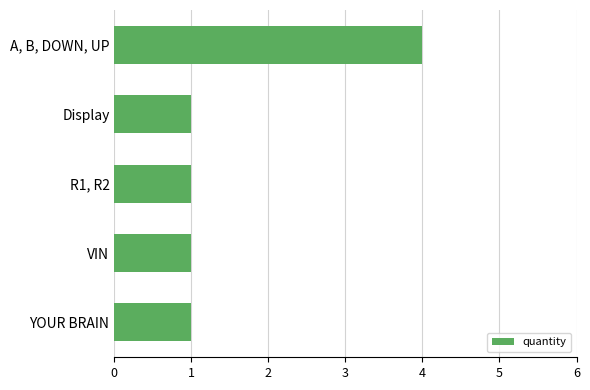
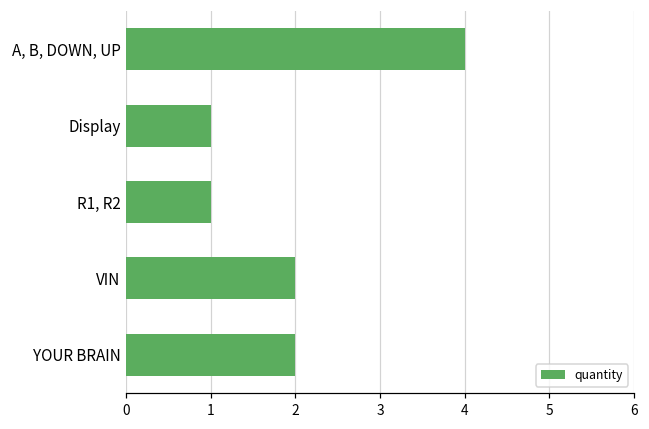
VIN: 1 -> 2
YOUR BRAIN: 1 -> 2
